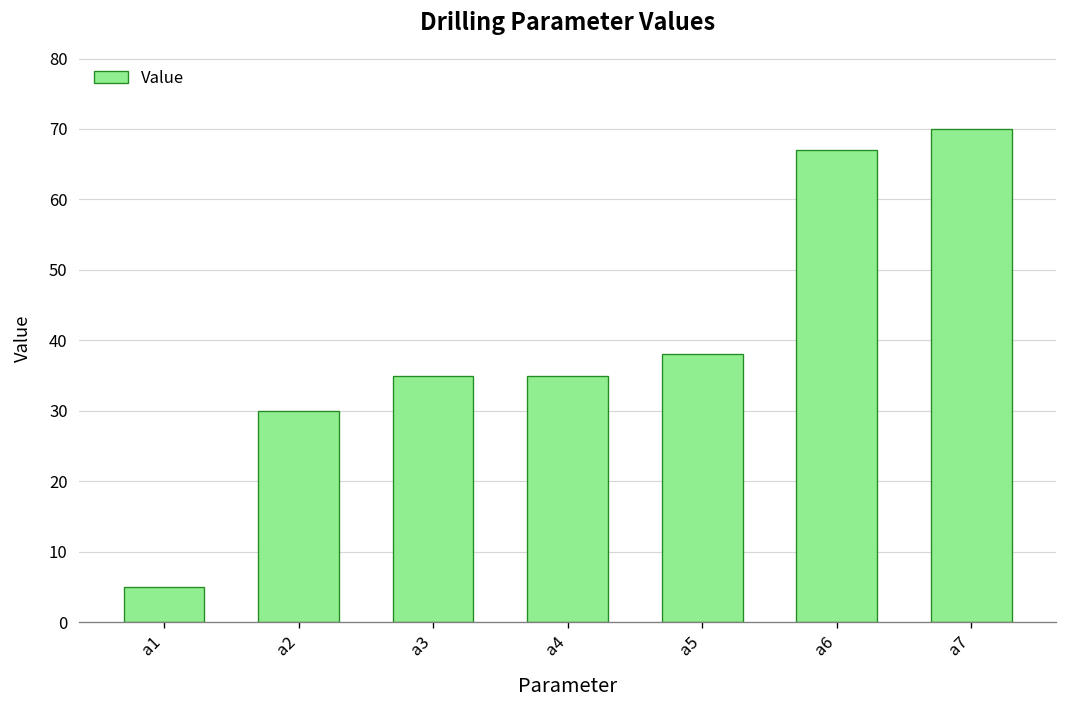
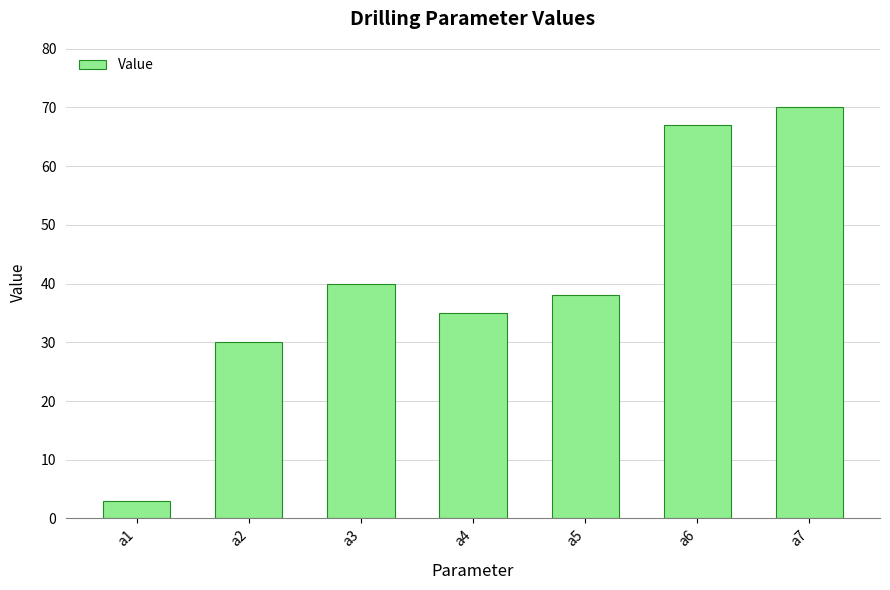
a1: 5 -> 3
a3: 35 -> 40
